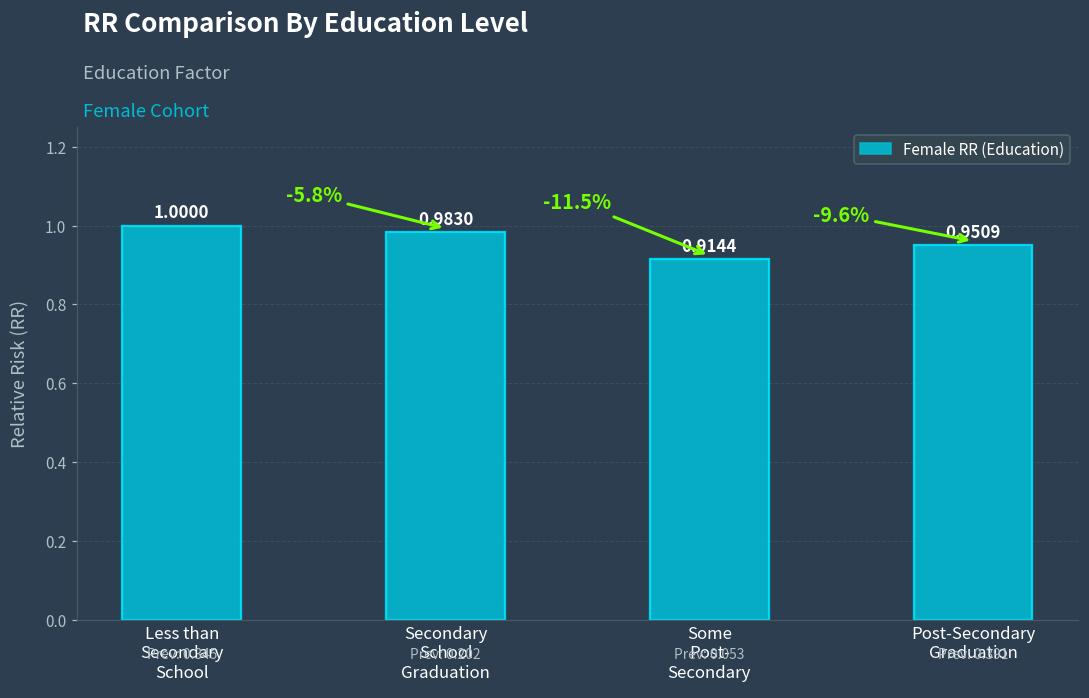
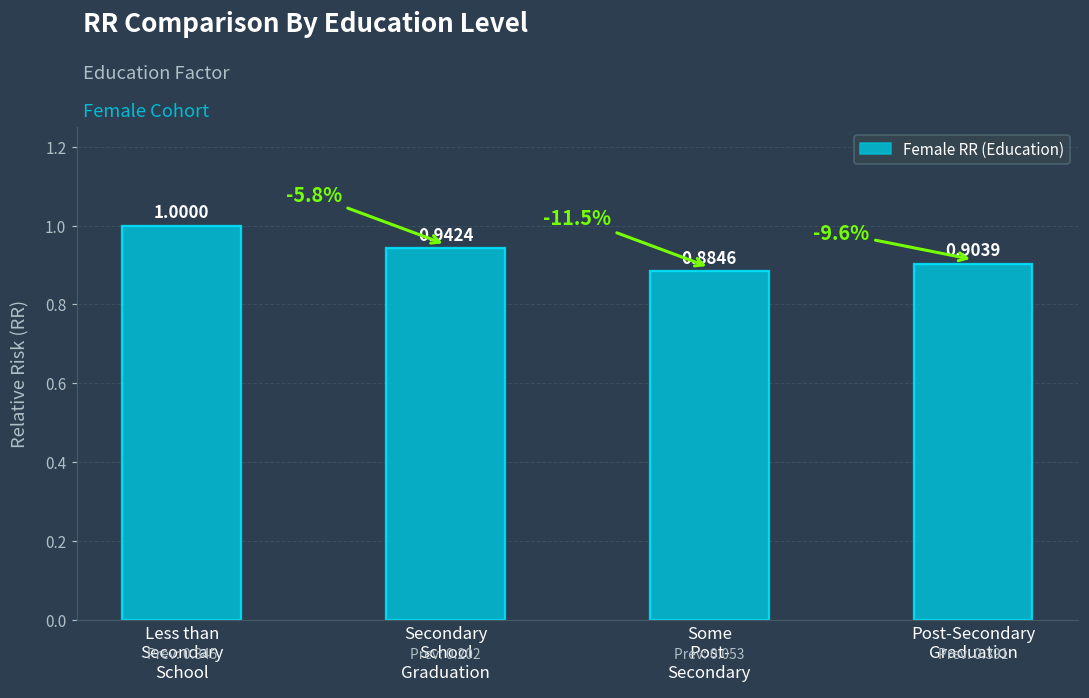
Secondary School Graduation: 0.9830 -> 0.9424
Some Post- Secondary: 0.9144 -> 0.8846
Post-Secondary Graduation: 0.9509 -> 0.9039
